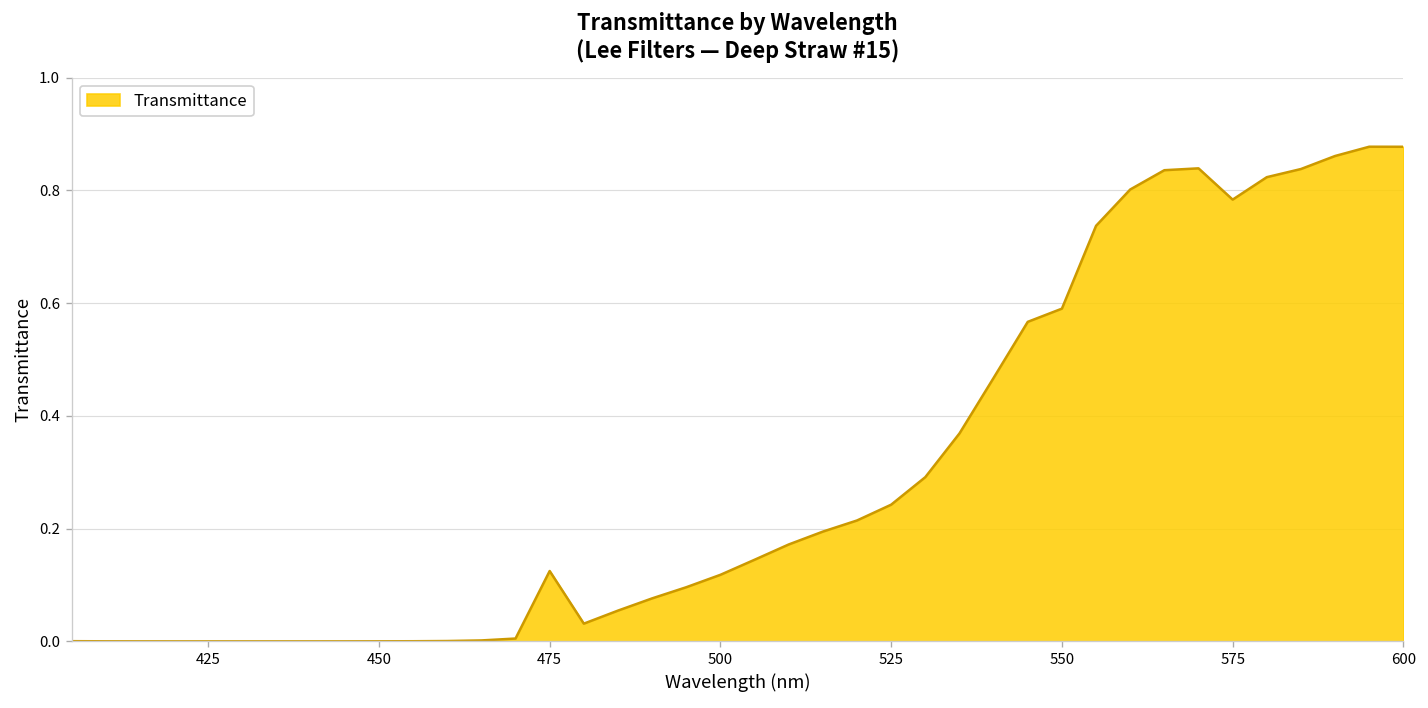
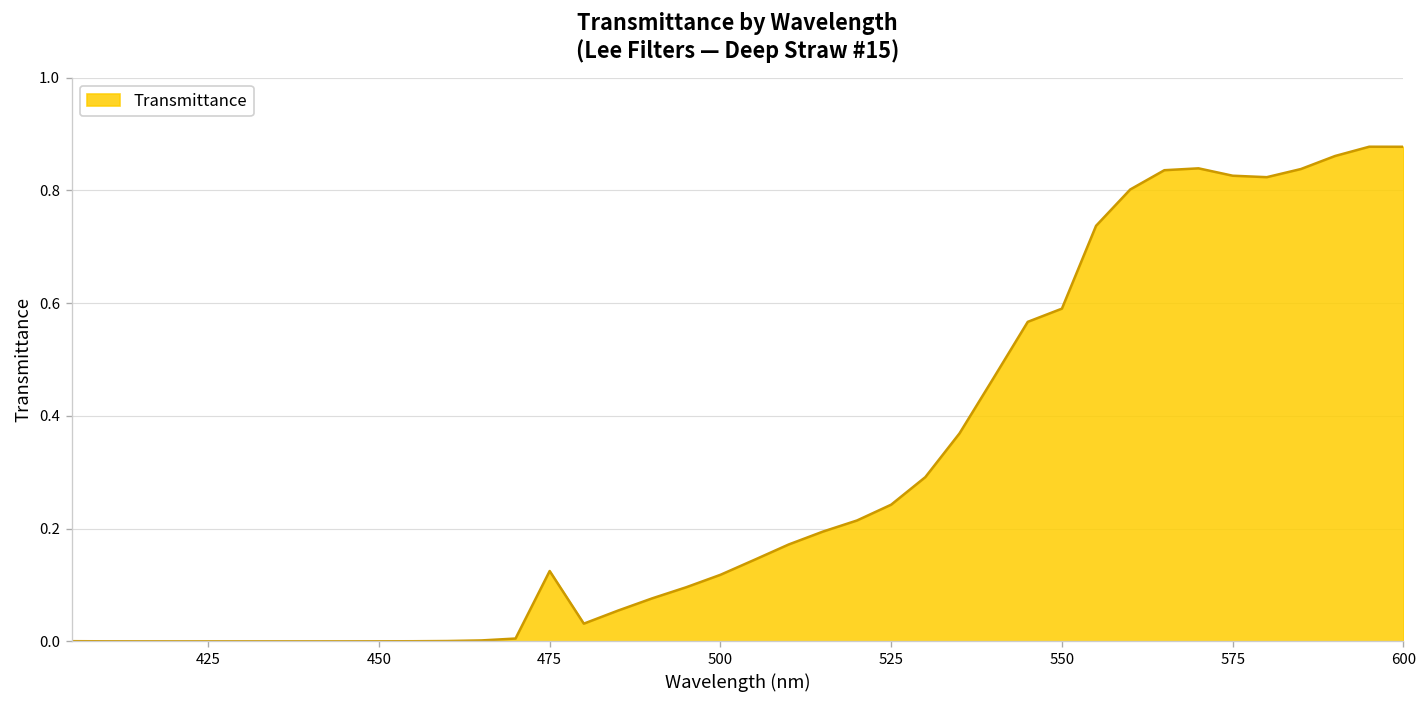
575: 0.78 -> 0.83
